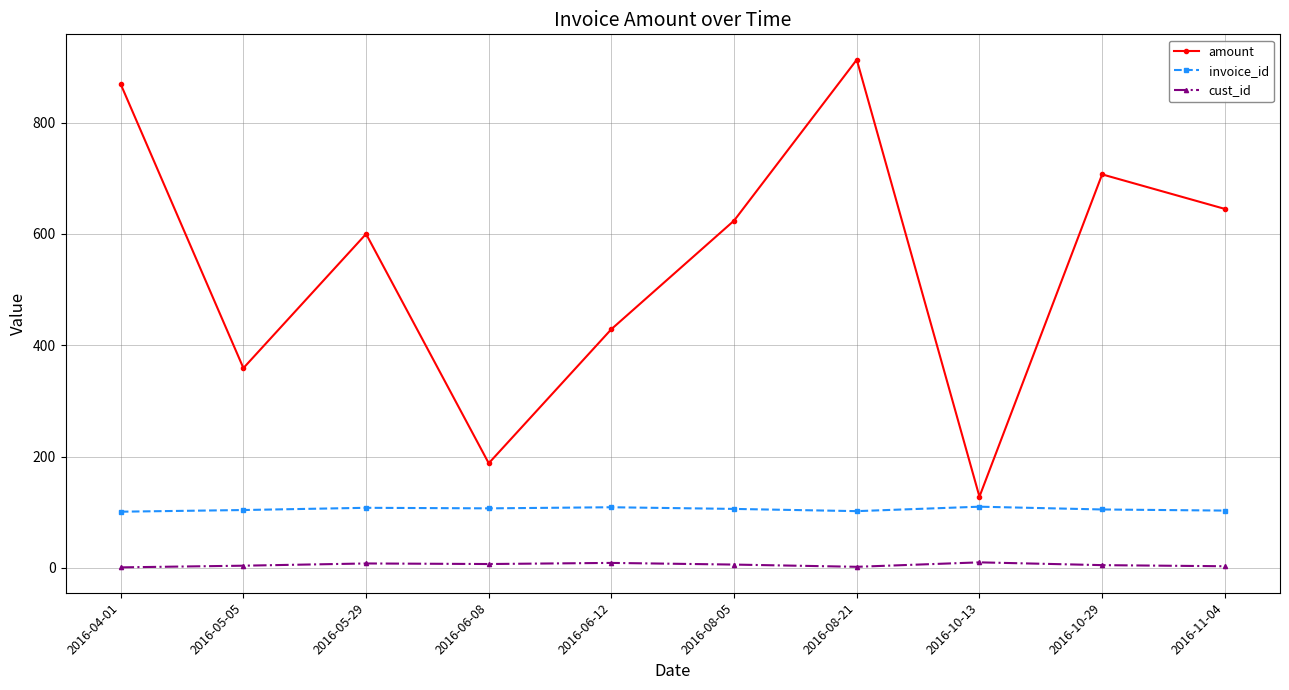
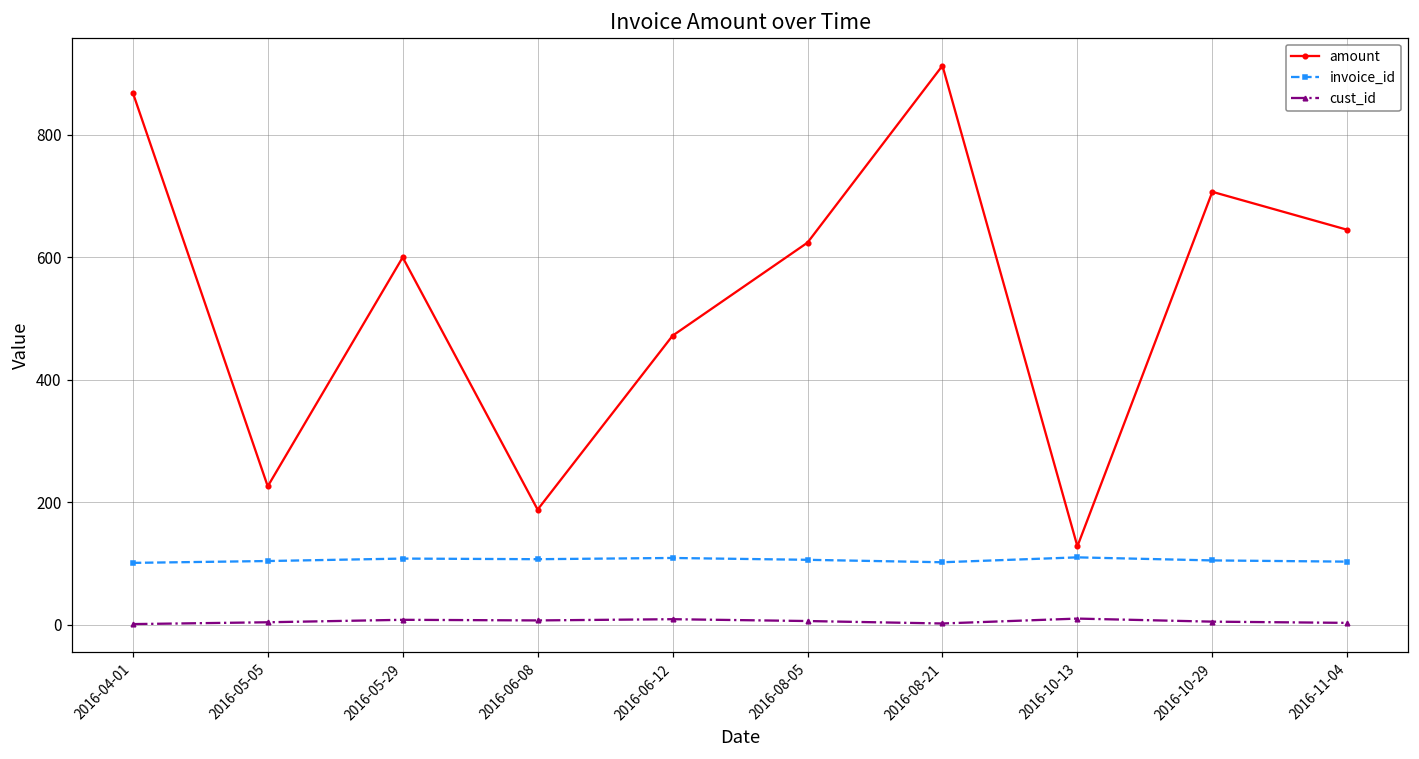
amount, 2016-05-05: 360 -> 230
amount, 2016-06-12: 430 -> 470
